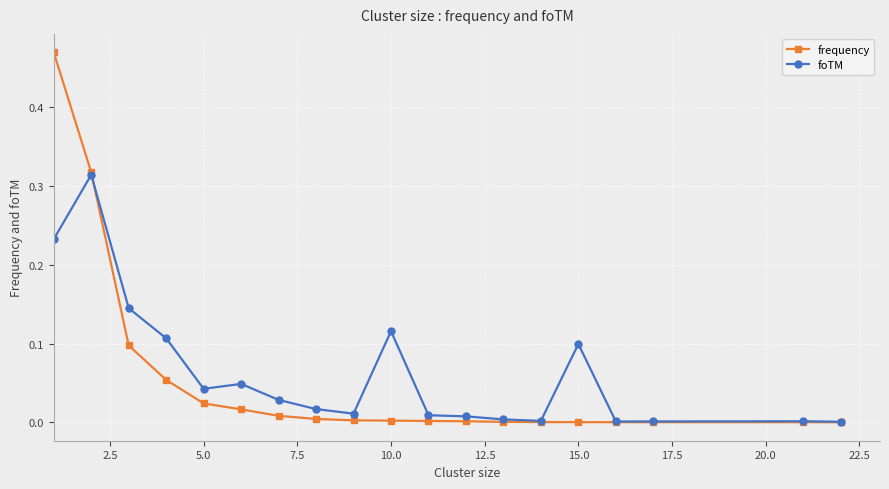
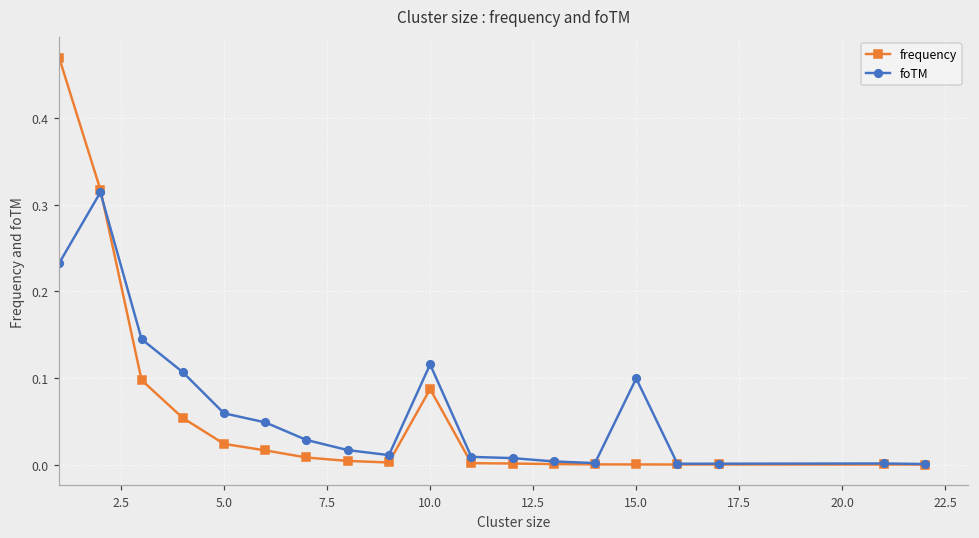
foTM, 5.0: 0.04 -> 0.06
frequency, 10.0: 0.00 -> 0.09
